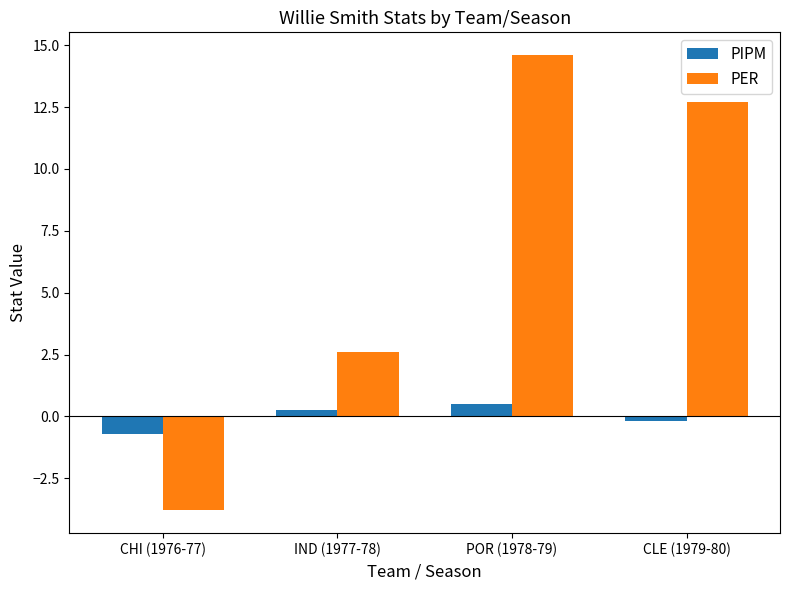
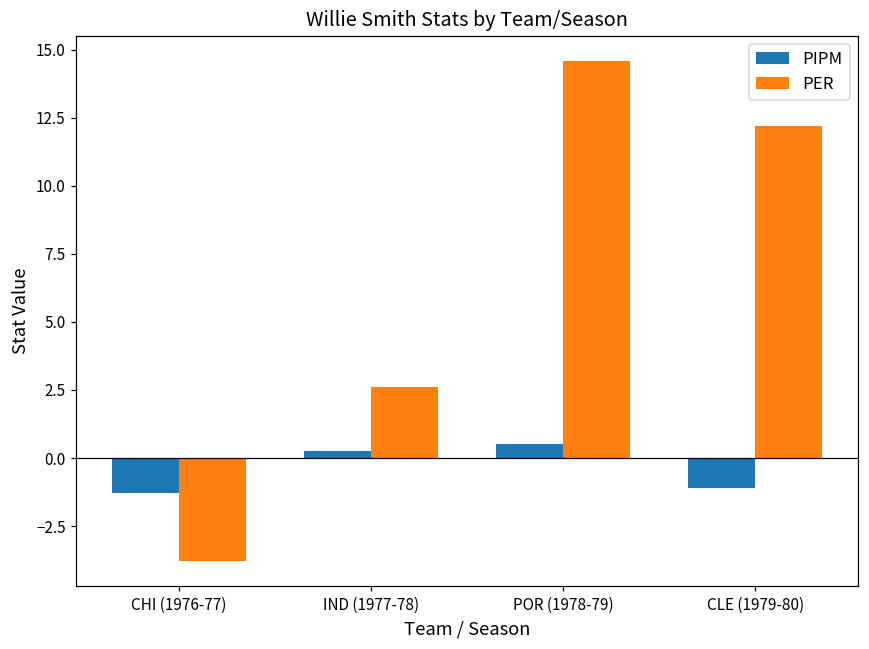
PIPM, CHI (1976-77): -0.7 -> -1.3
PIPM, CLE (1979-80): -0.2 -> -1.1
PER, CLE (1979-80): 12.7 -> 12.2
